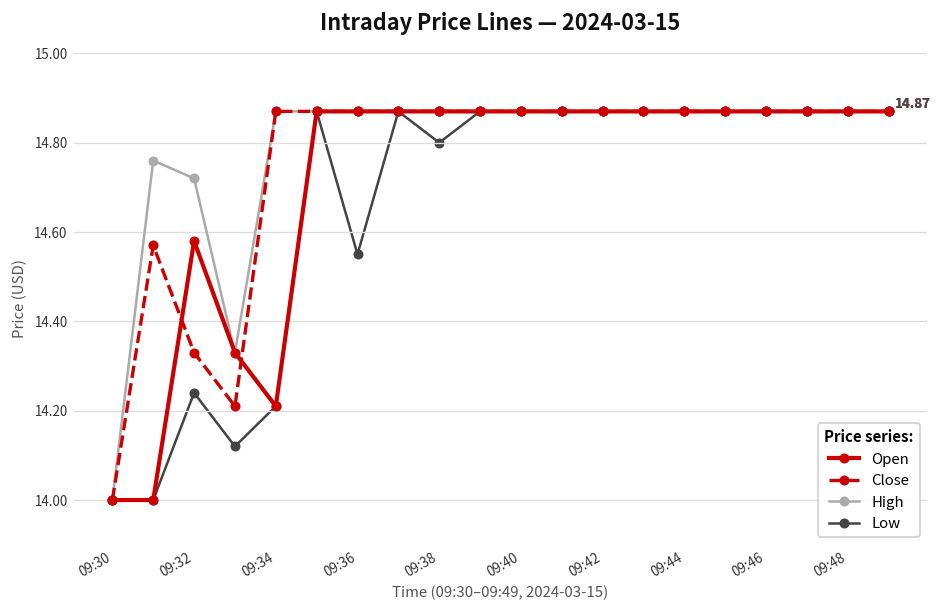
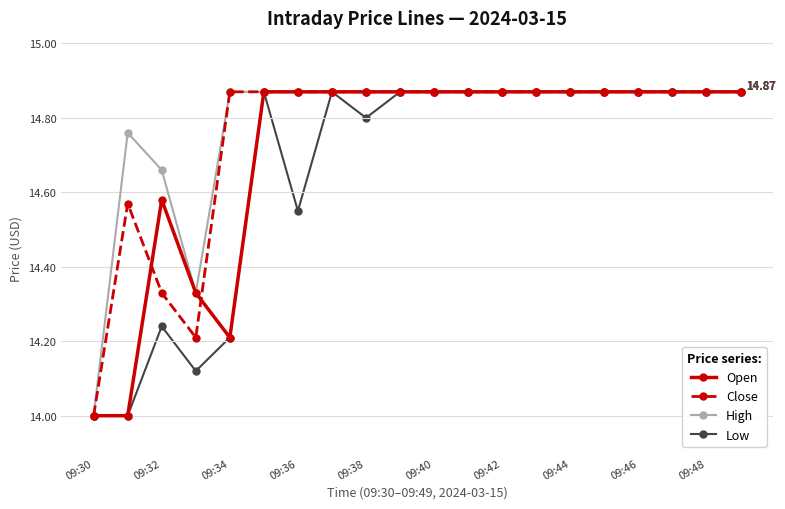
High, 09:32: 14.72 -> 14.66
